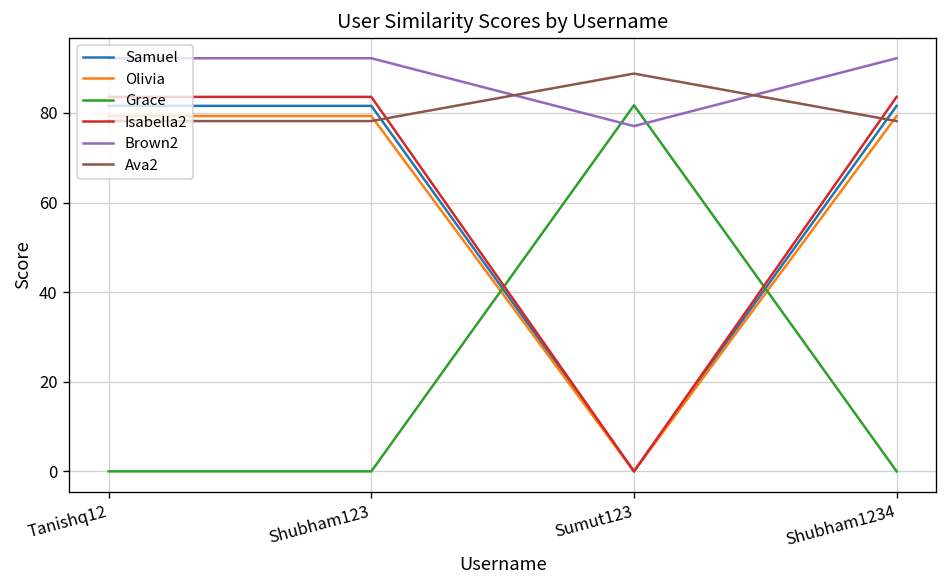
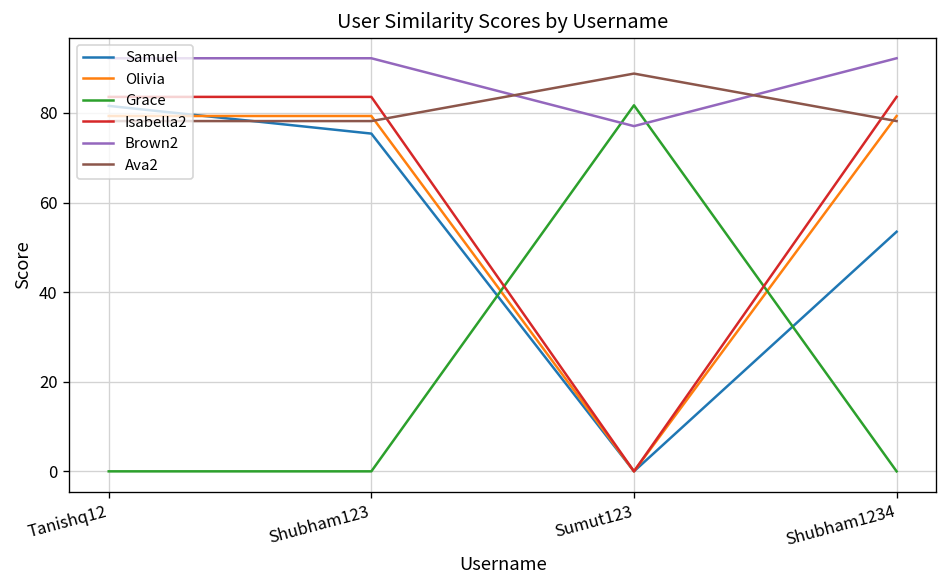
Samuel, Shubham123: 82 -> 75
Samuel, Shubham1234: 82 -> 53
